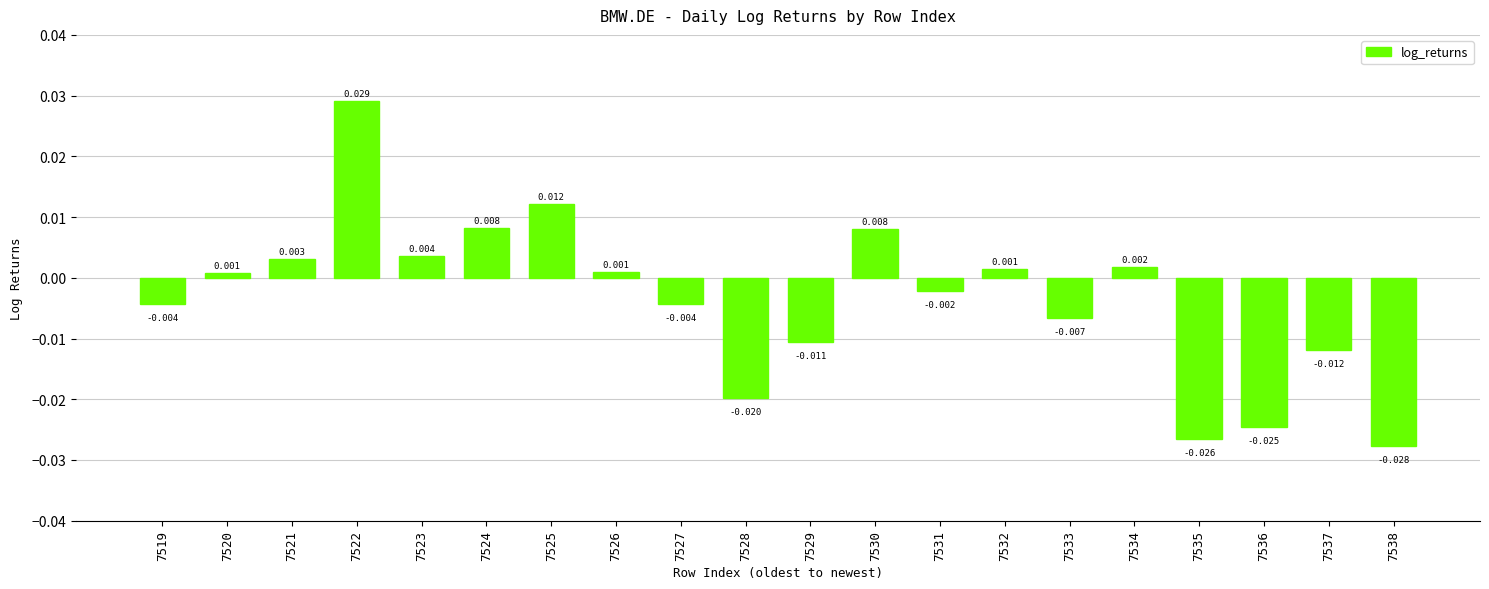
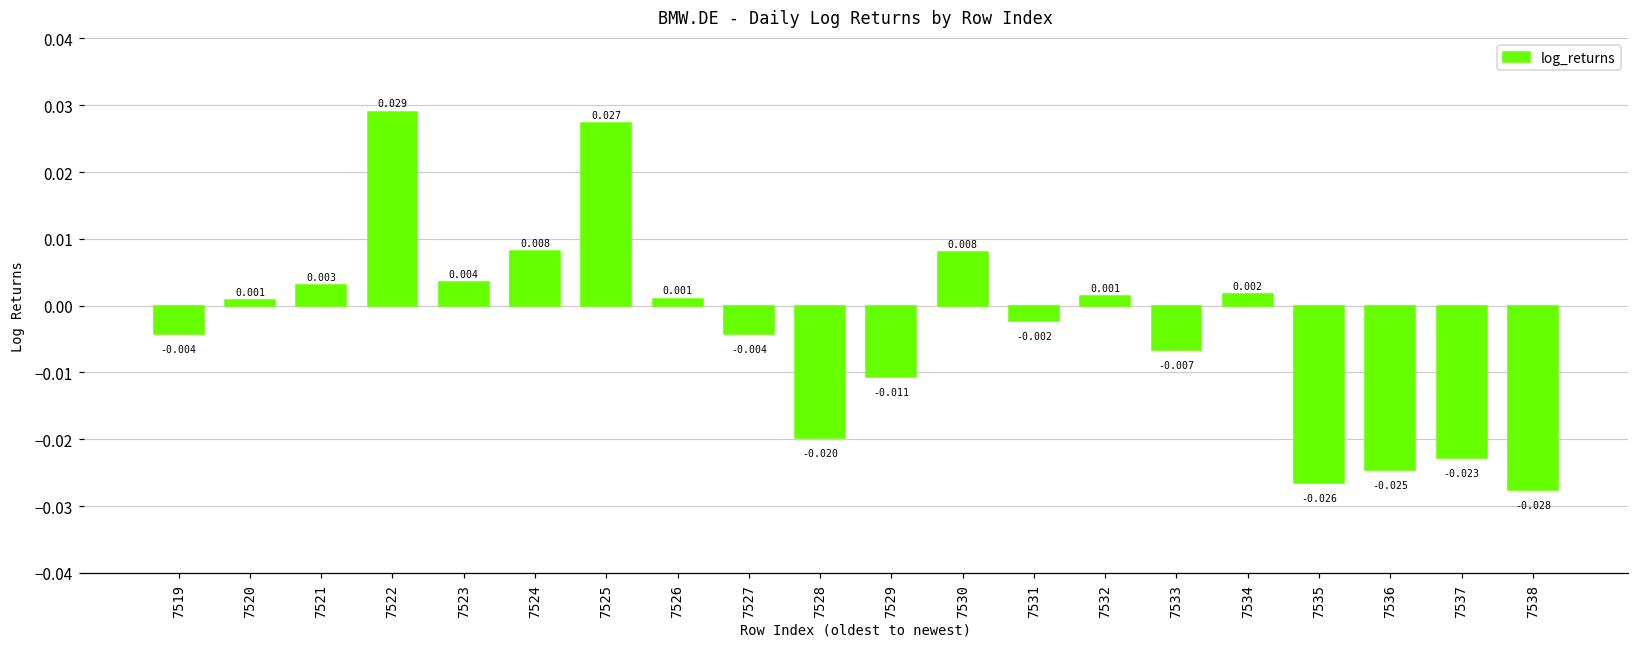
7525: 0.012 -> 0.027
7537: -0.012 -> -0.023
